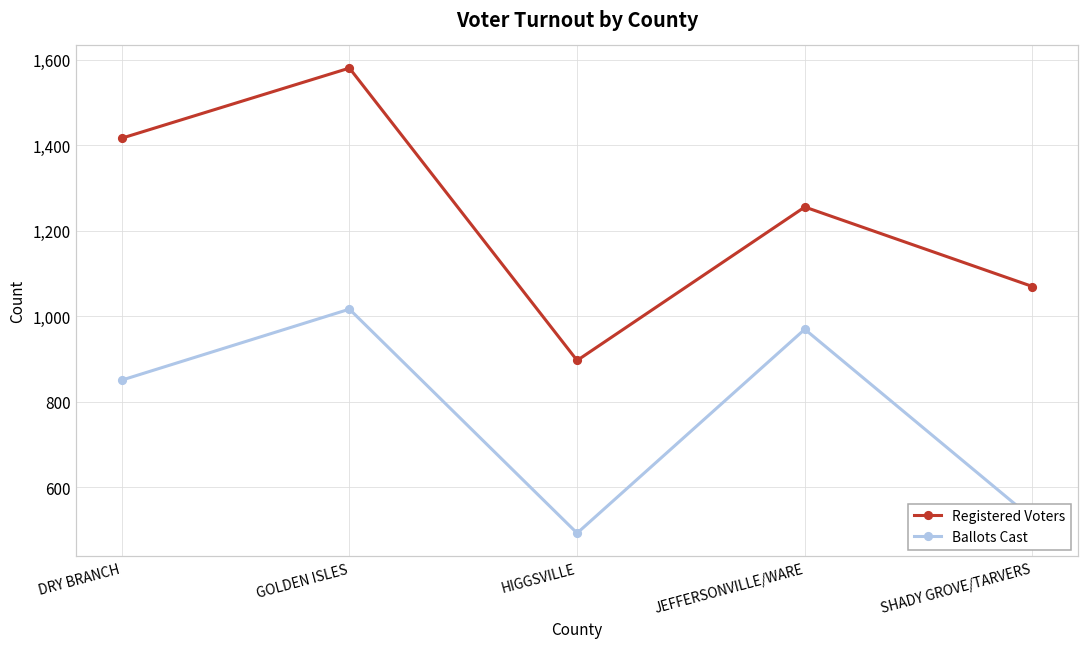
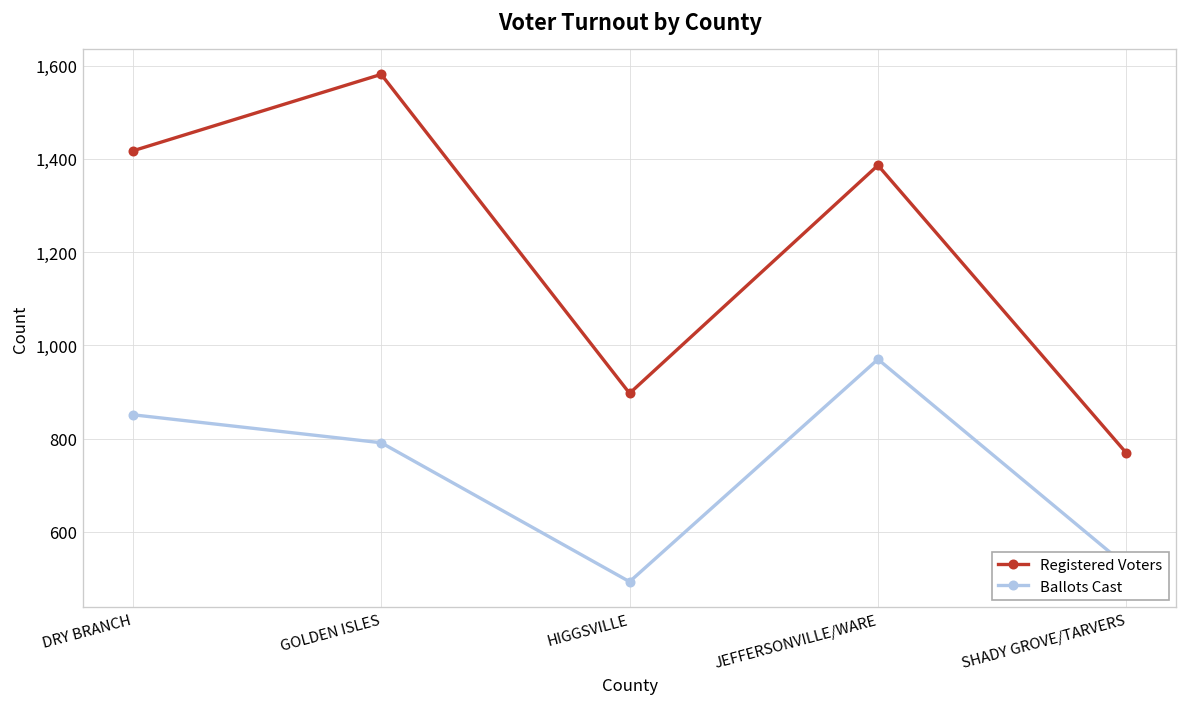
Ballots Cast, GOLDEN ISLES: 1,020 -> 790
Registered Voters, JEFFERSONVILLE/WARE: 1,260 -> 1,390
Registered Voters, SHADY GROVE/TARVERS: 1,070 -> 770
